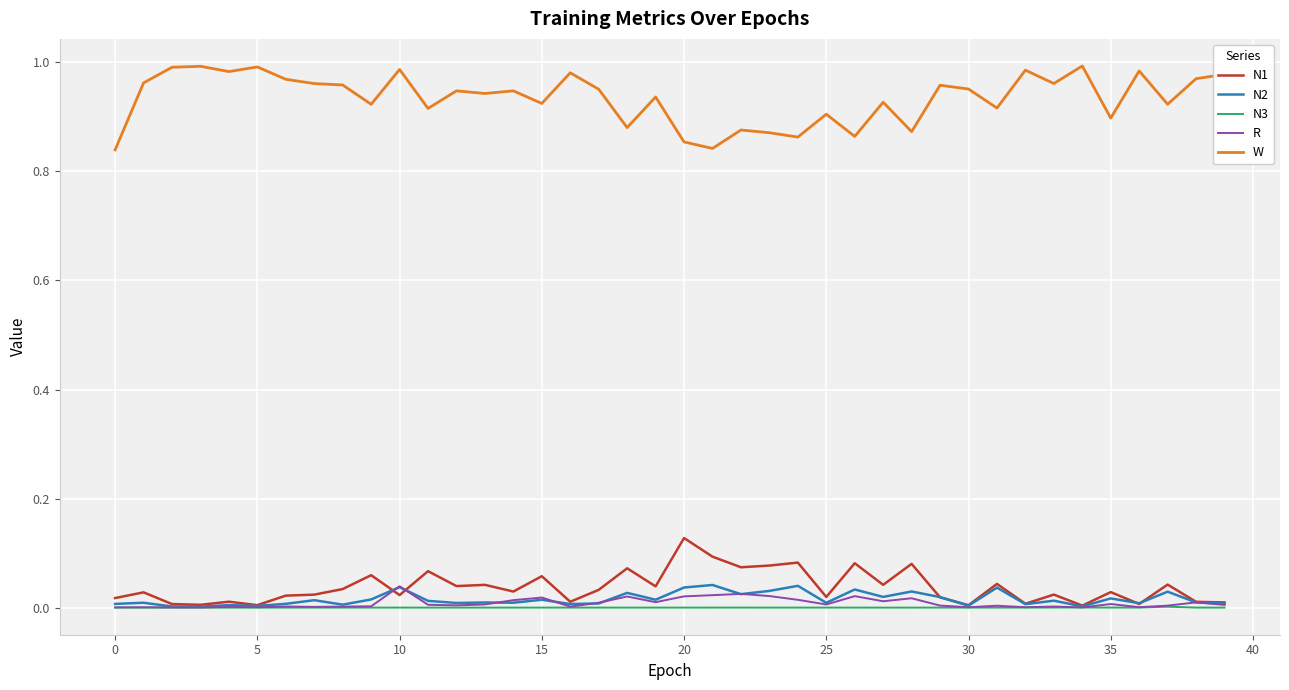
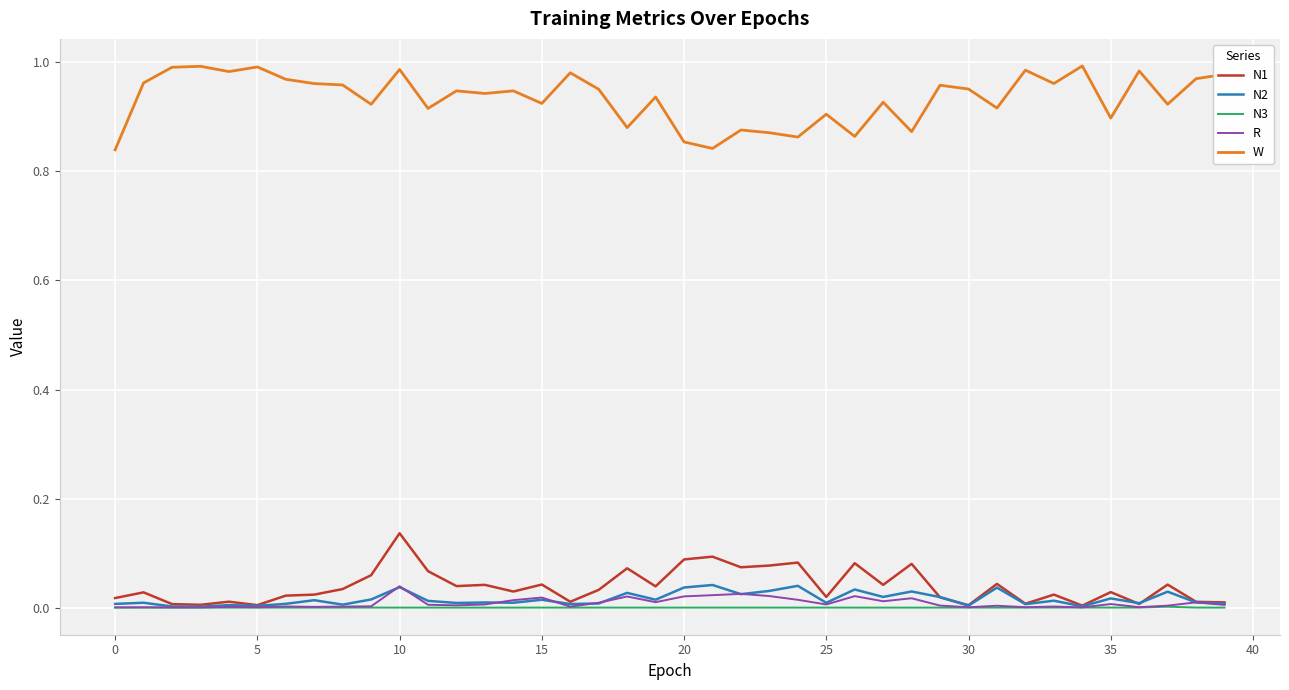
N1, 10: 0.02 -> 0.14
N1, 15: 0.06 -> 0.04
N1, 20: 0.13 -> 0.09
